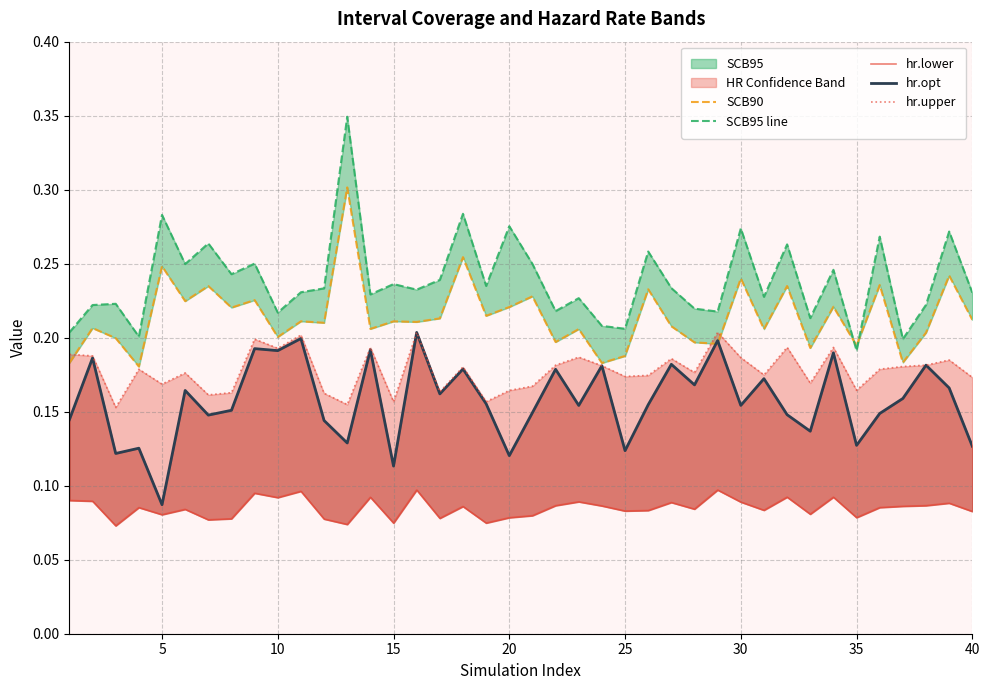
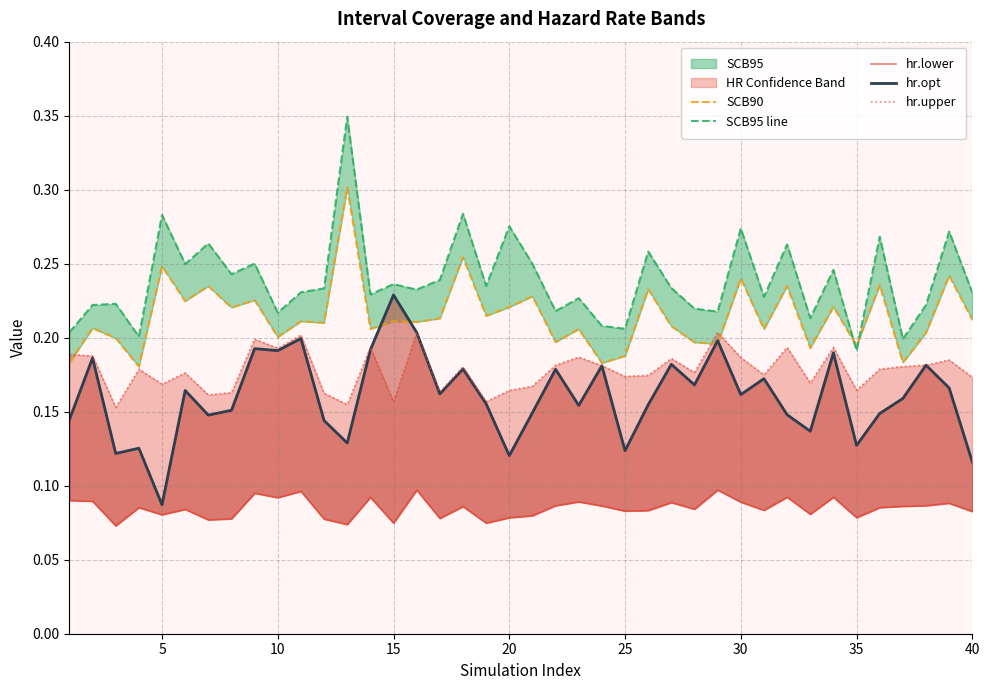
hr.opt, 15: 0.113 -> 0.229
hr.opt, 30: 0.154 -> 0.162
hr.opt, 40: 0.127 -> 0.116
